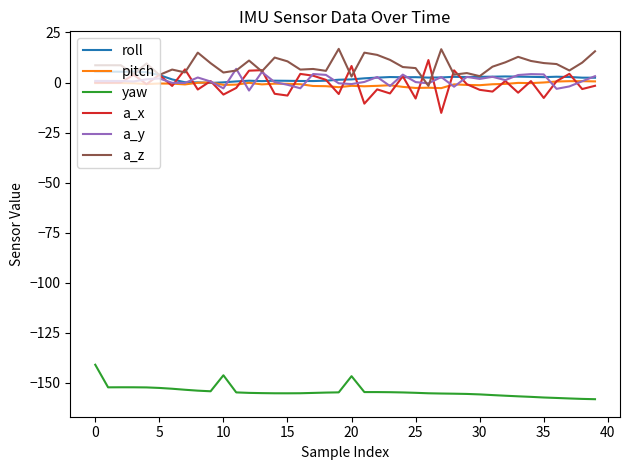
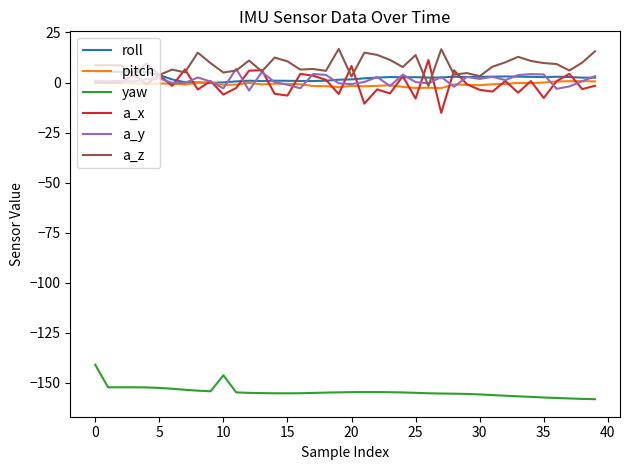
yaw, 20: -147 -> -155
a_z, 25: 7 -> 14
